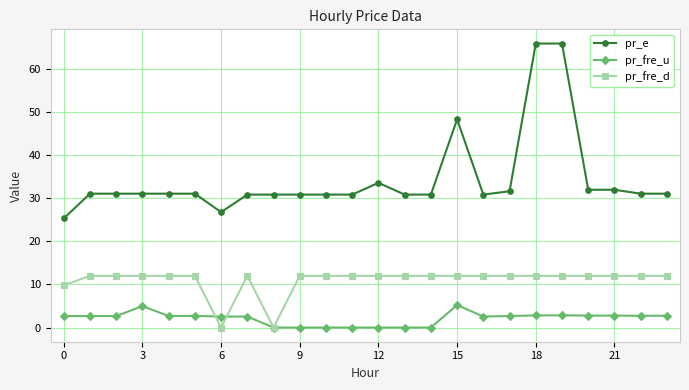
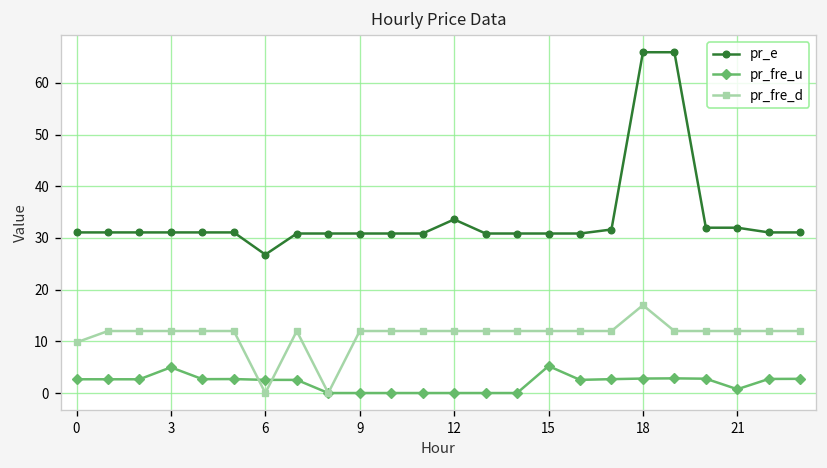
pr_e, 0: 25 -> 31
pr_e, 15: 48 -> 31
pr_fre_d, 18: 12 -> 17
pr_fre_u, 21: 3 -> 1
